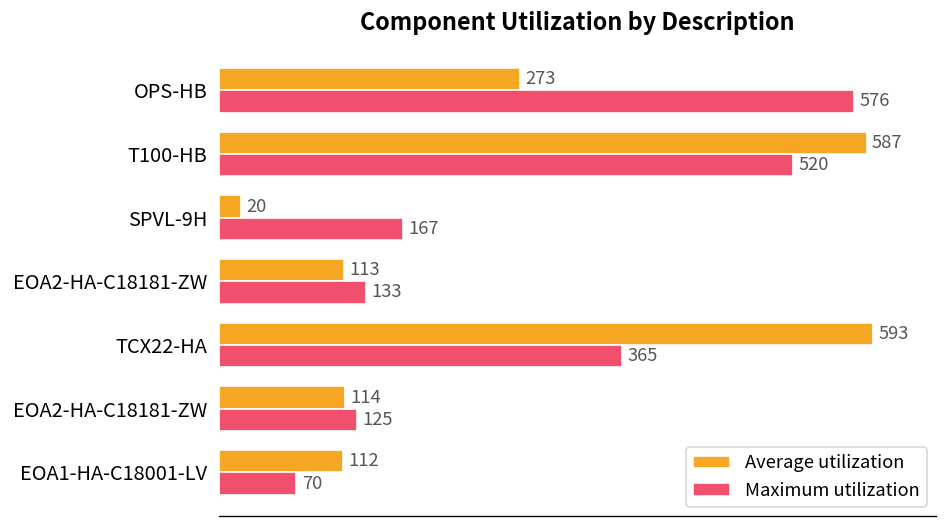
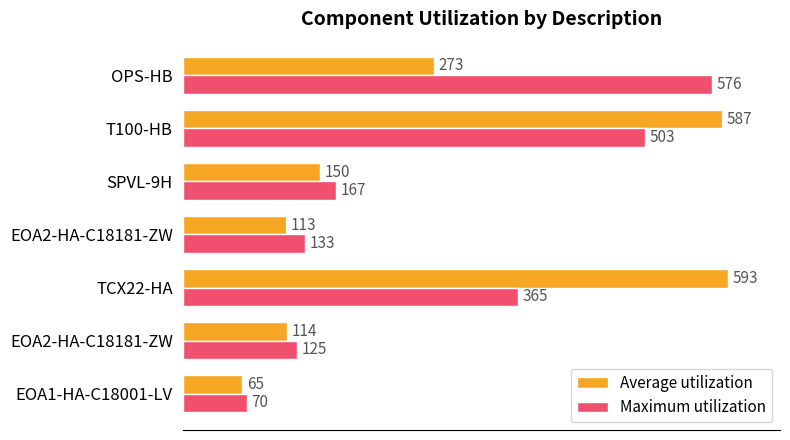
Maximum utilization, T100-HB: 520 -> 503
Average utilization, SPVL-9H: 20 -> 150
Average utilization, EOA1-HA-C18001-LV: 112 -> 65
